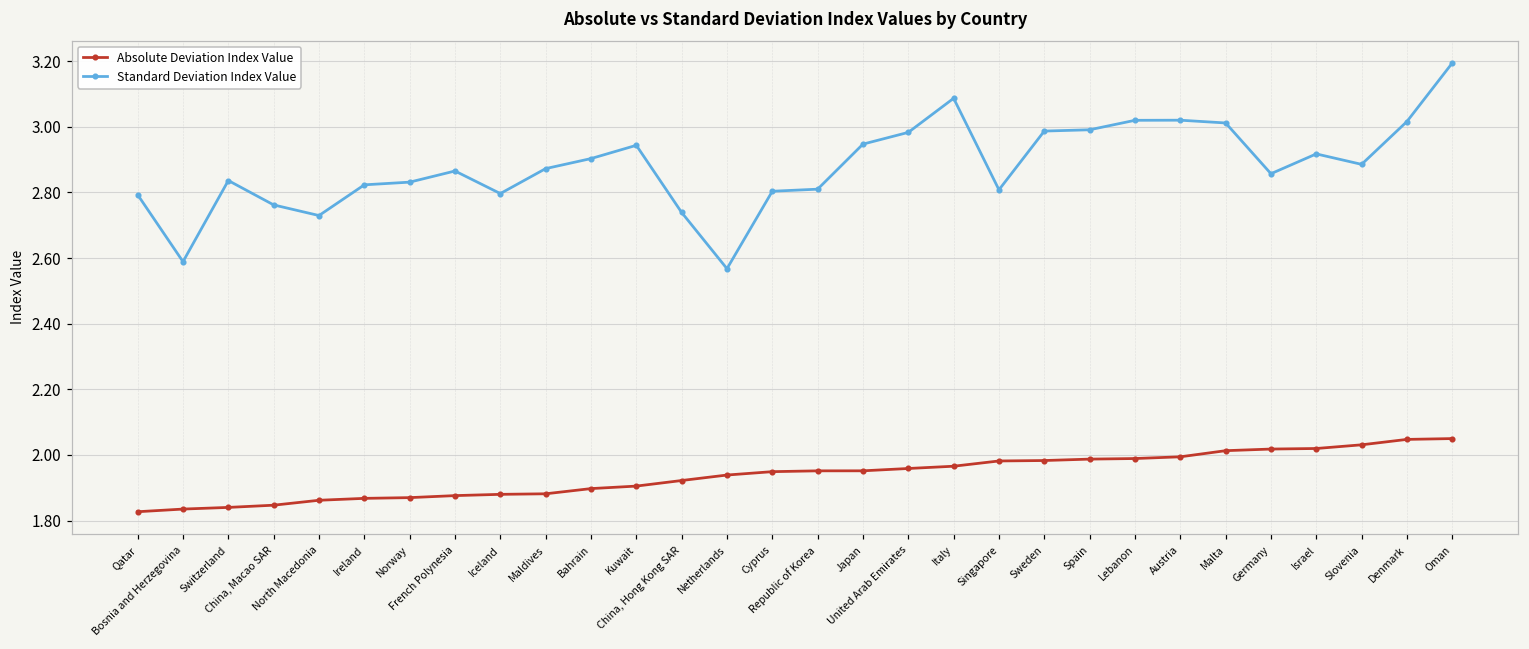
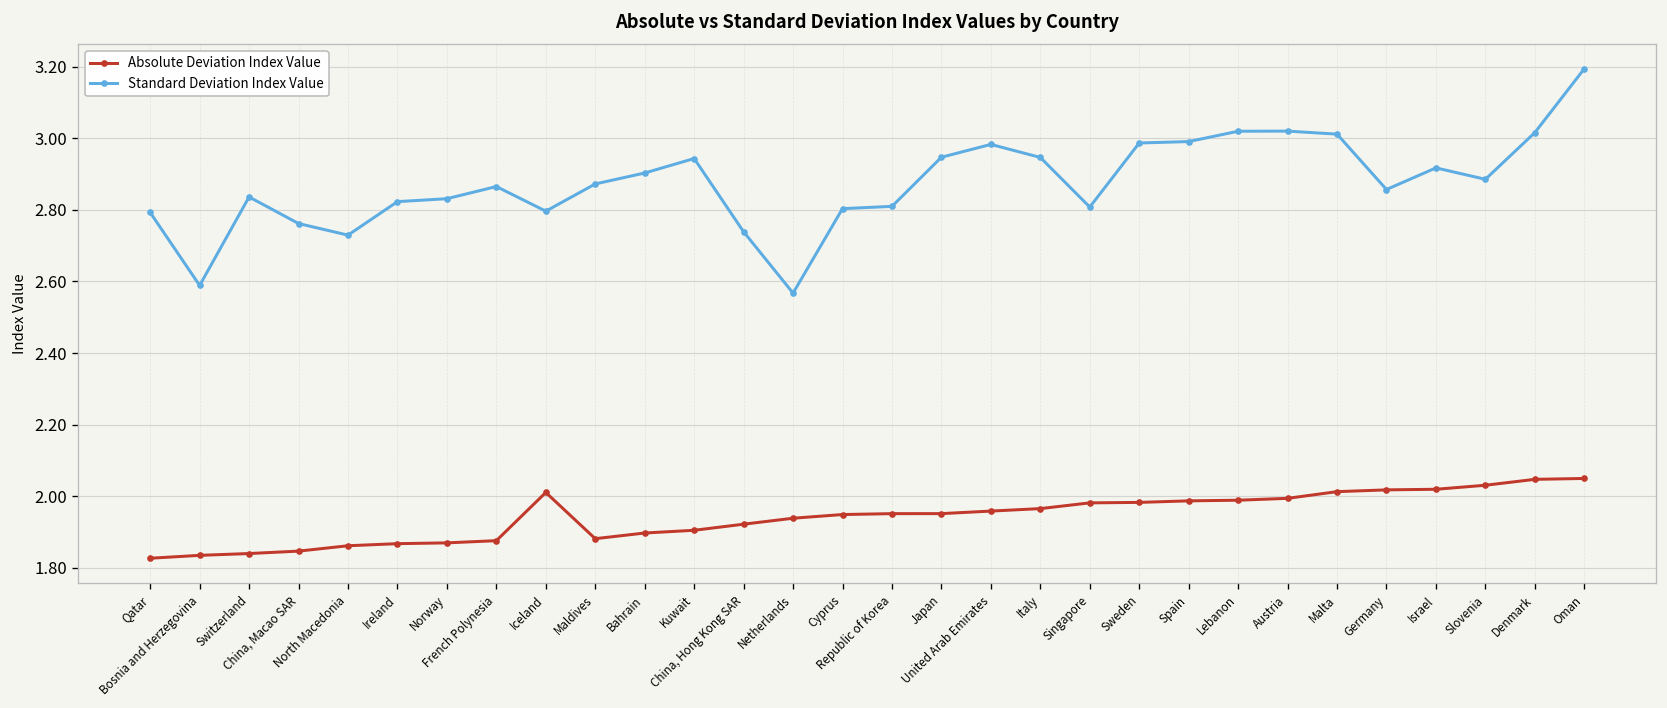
Absolute Deviation Index Value, Iceland: 1.88 -> 2.01
Standard Deviation Index Value, Italy: 3.09 -> 2.95
